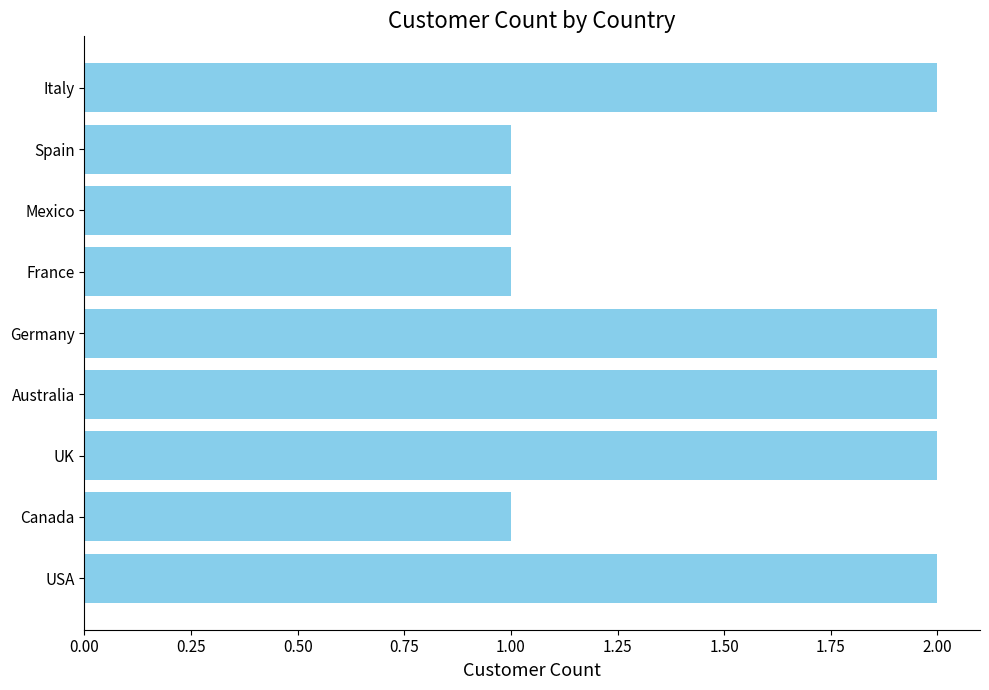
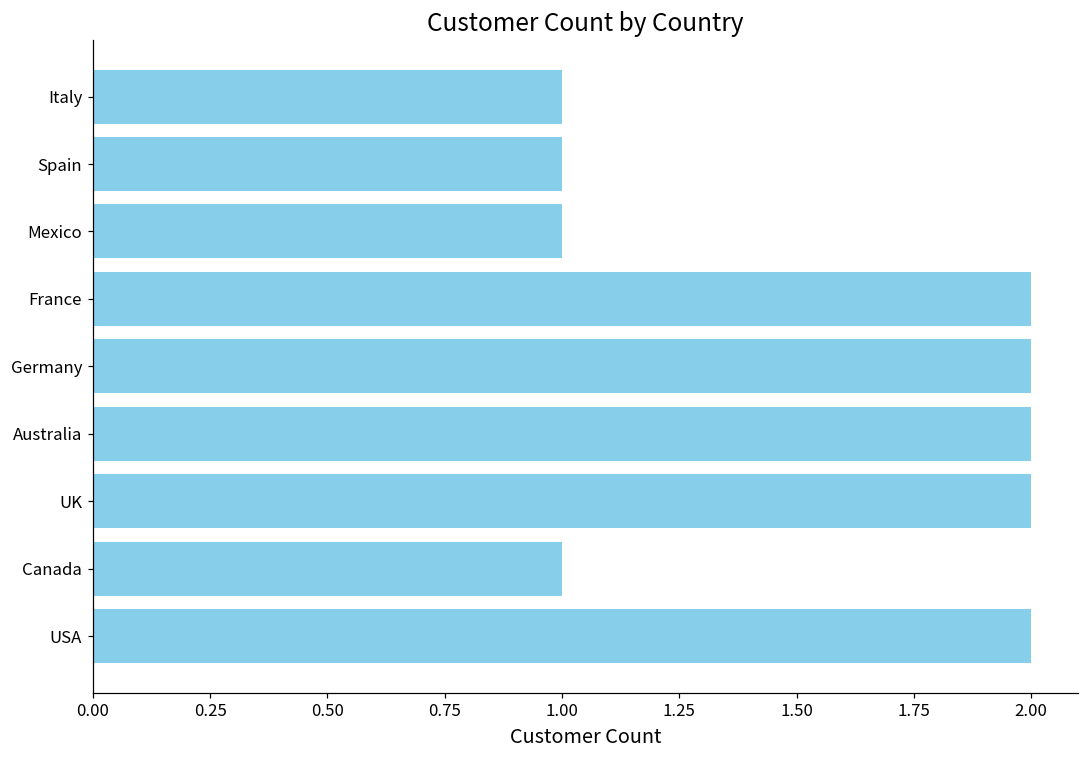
Italy: 2 -> 1
France: 1 -> 2
